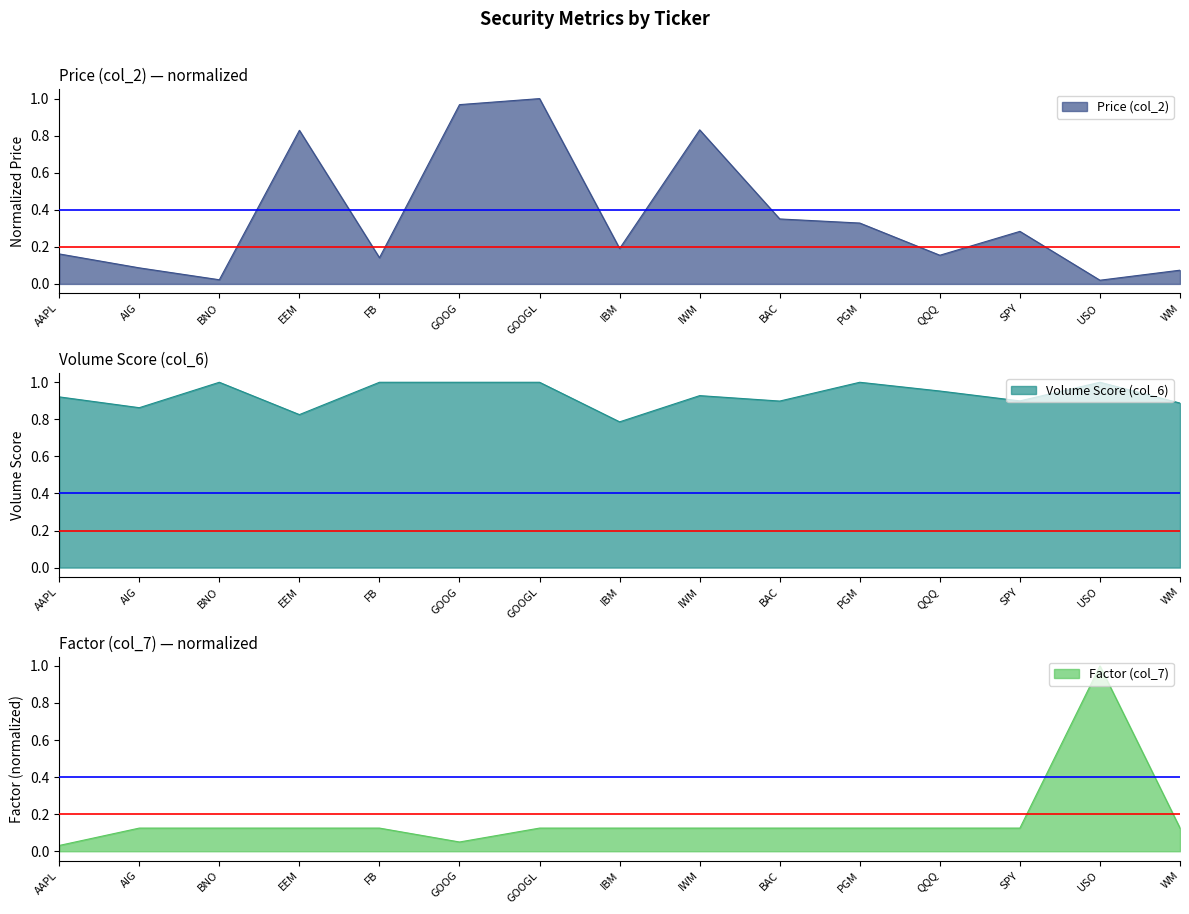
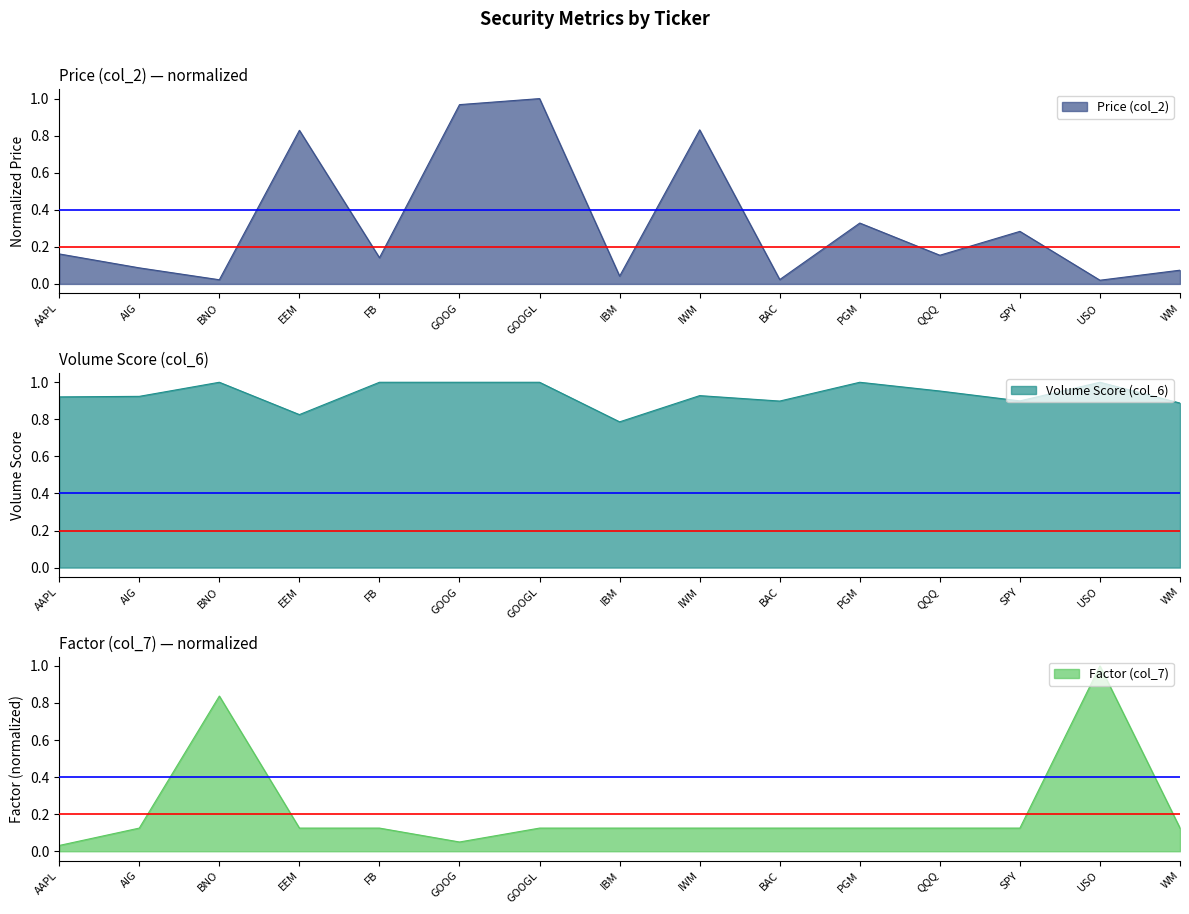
Price (col_2) — normalized, IBM: 0.19 -> 0.04
Price (col_2) — normalized, BAC: 0.35 -> 0.02
Volume Score (col_6), AIG: 0.86 -> 0.92
Factor (col_7) — normalized, BNO: 0.13 -> 0.84
